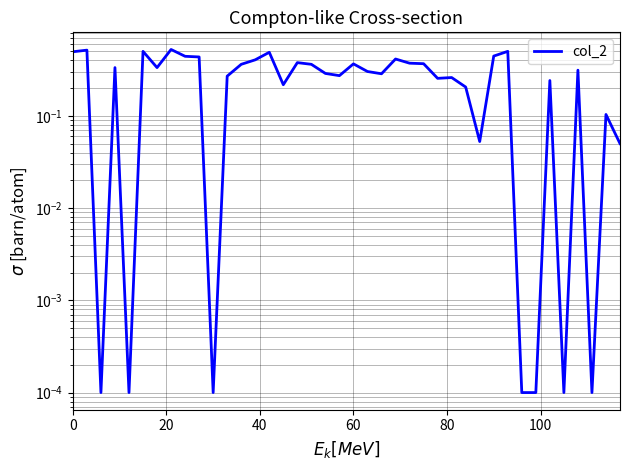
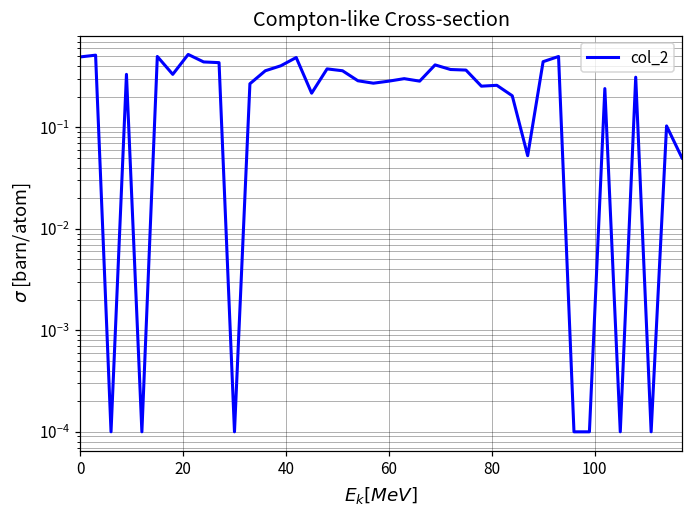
60: 0.37 -> 0.29
